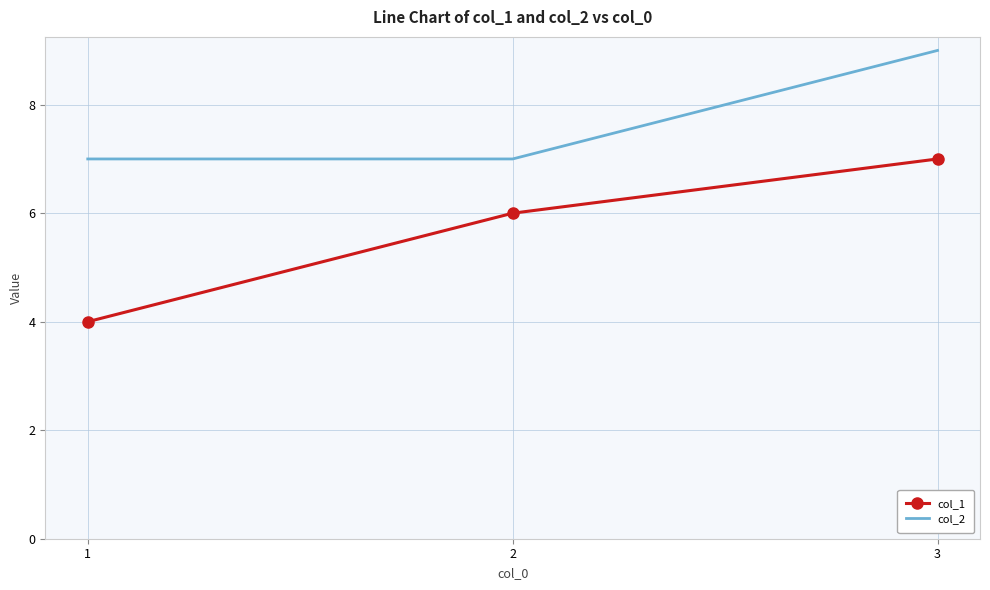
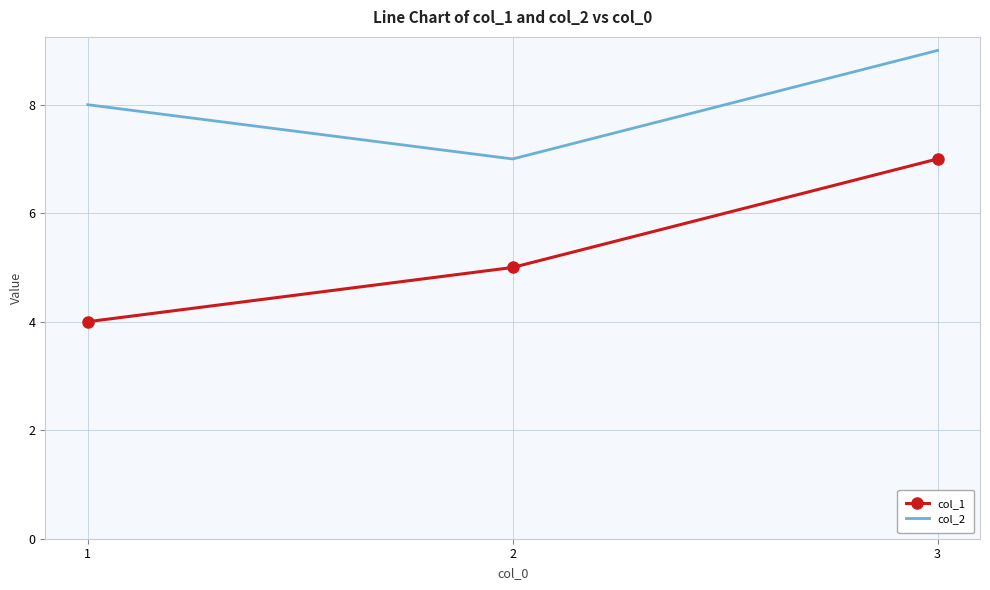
col_2, 1: 7 -> 8
col_1, 2: 6 -> 5
